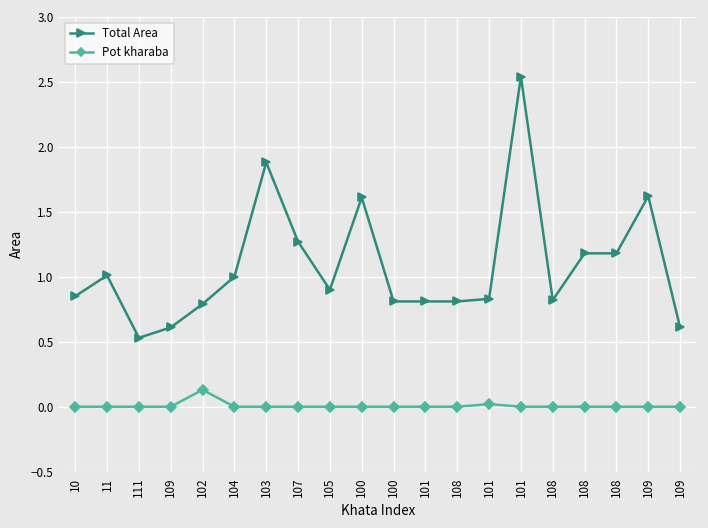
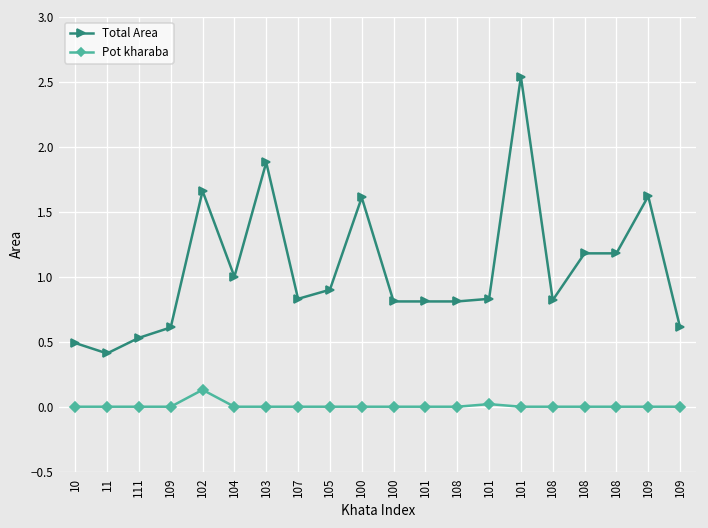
Total Area, 10: 0.85 -> 0.49
Total Area, 11: 1.01 -> 0.41
Total Area, 102: 0.79 -> 1.66
Total Area, 107: 1.27 -> 0.83
